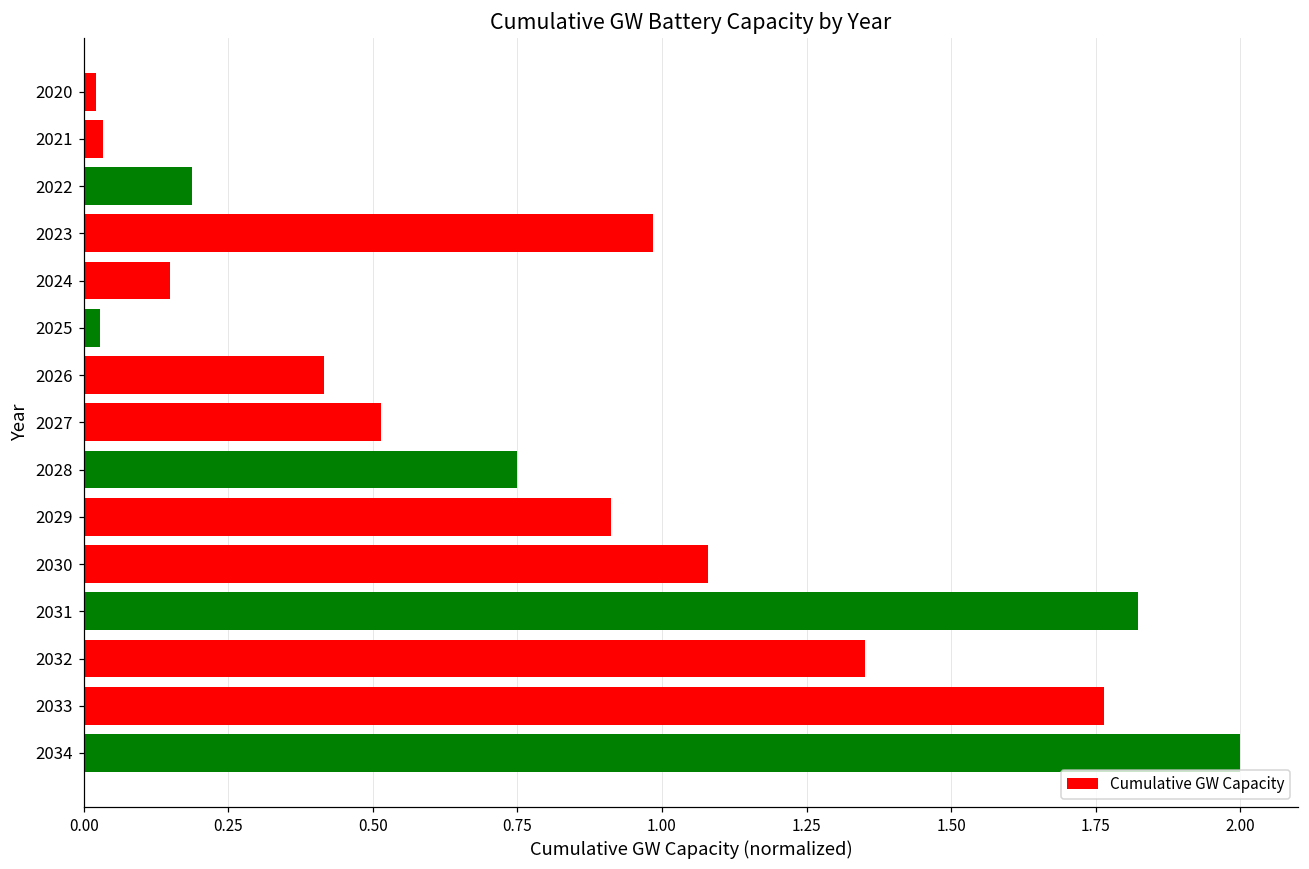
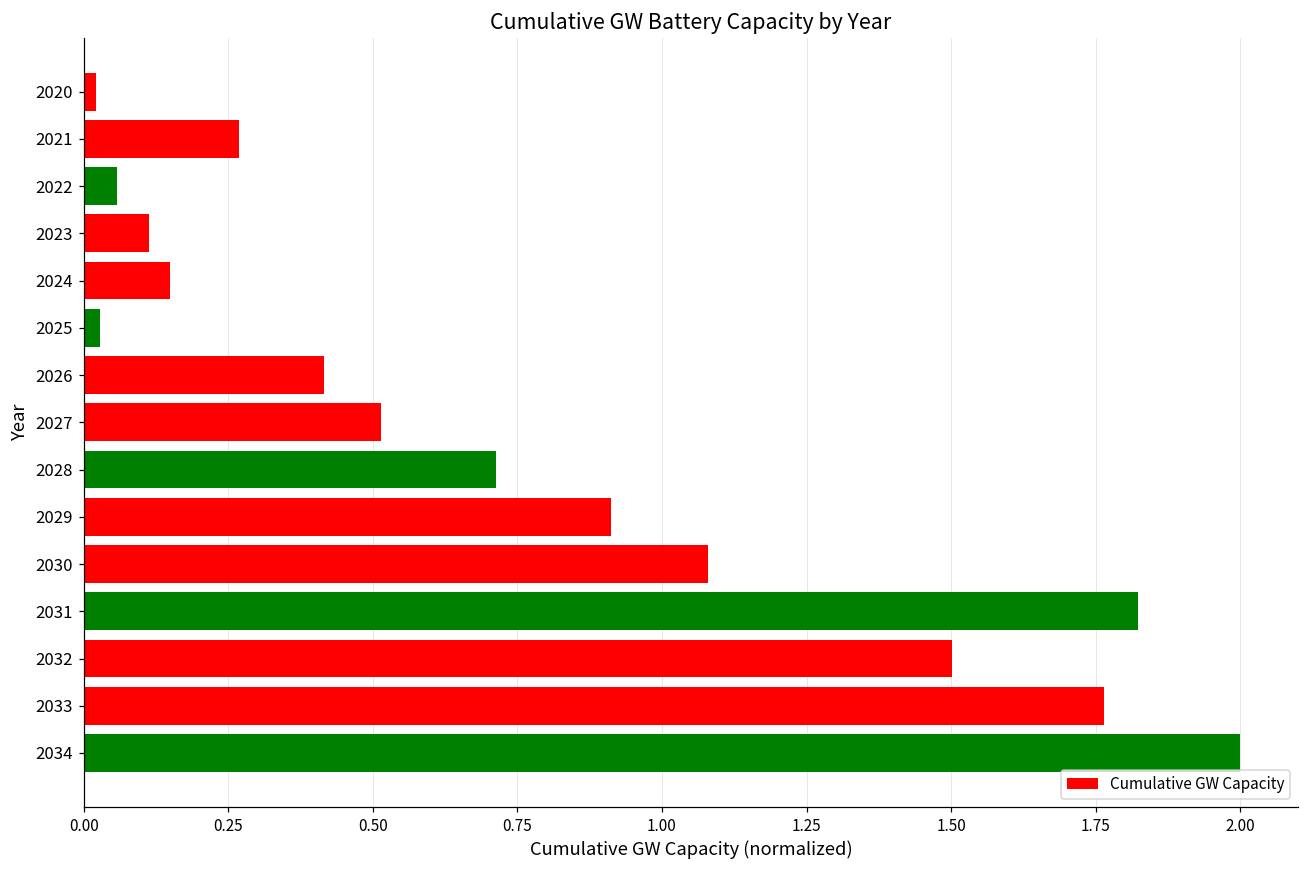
2021: 0.03 -> 0.27
2022: 0.19 -> 0.06
2023: 0.98 -> 0.11
2028: 0.75 -> 0.71
2032: 1.35 -> 1.50
